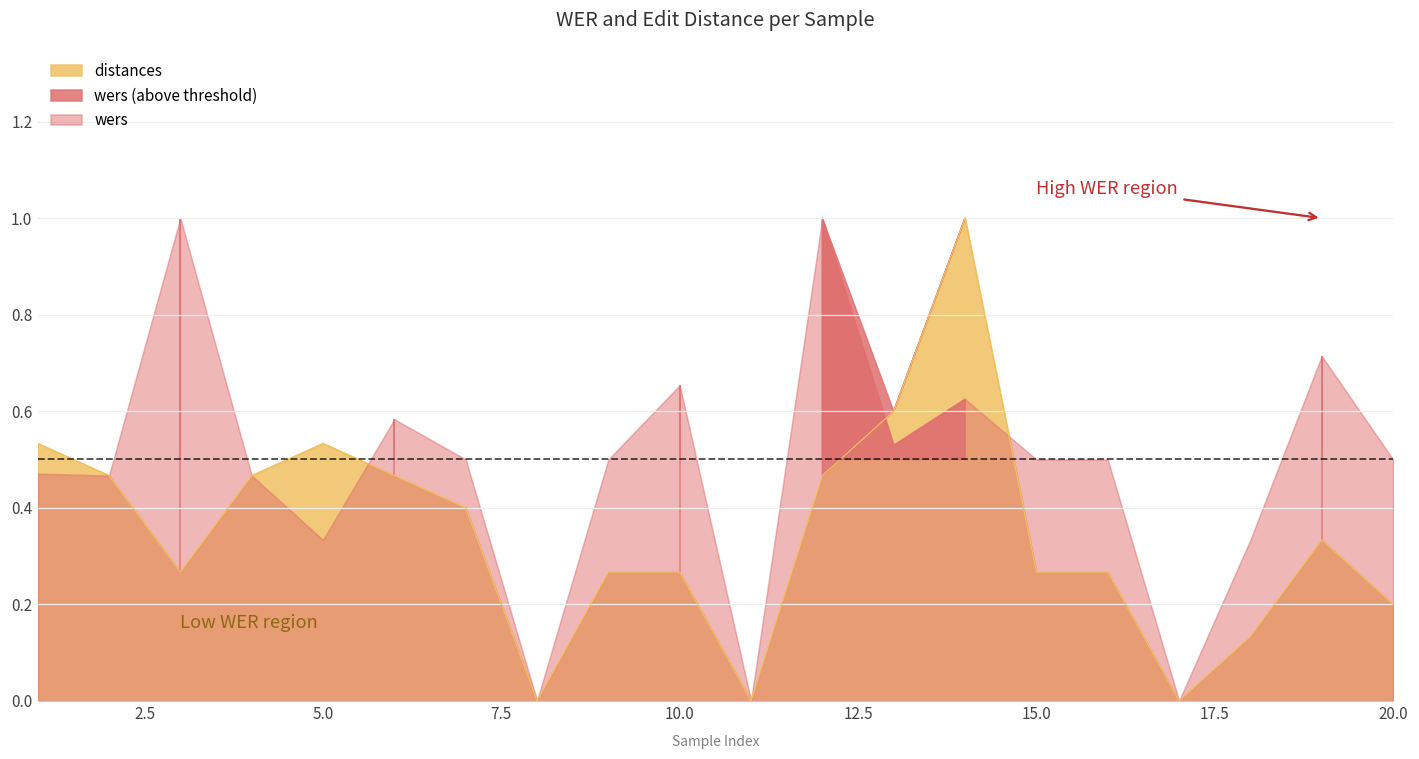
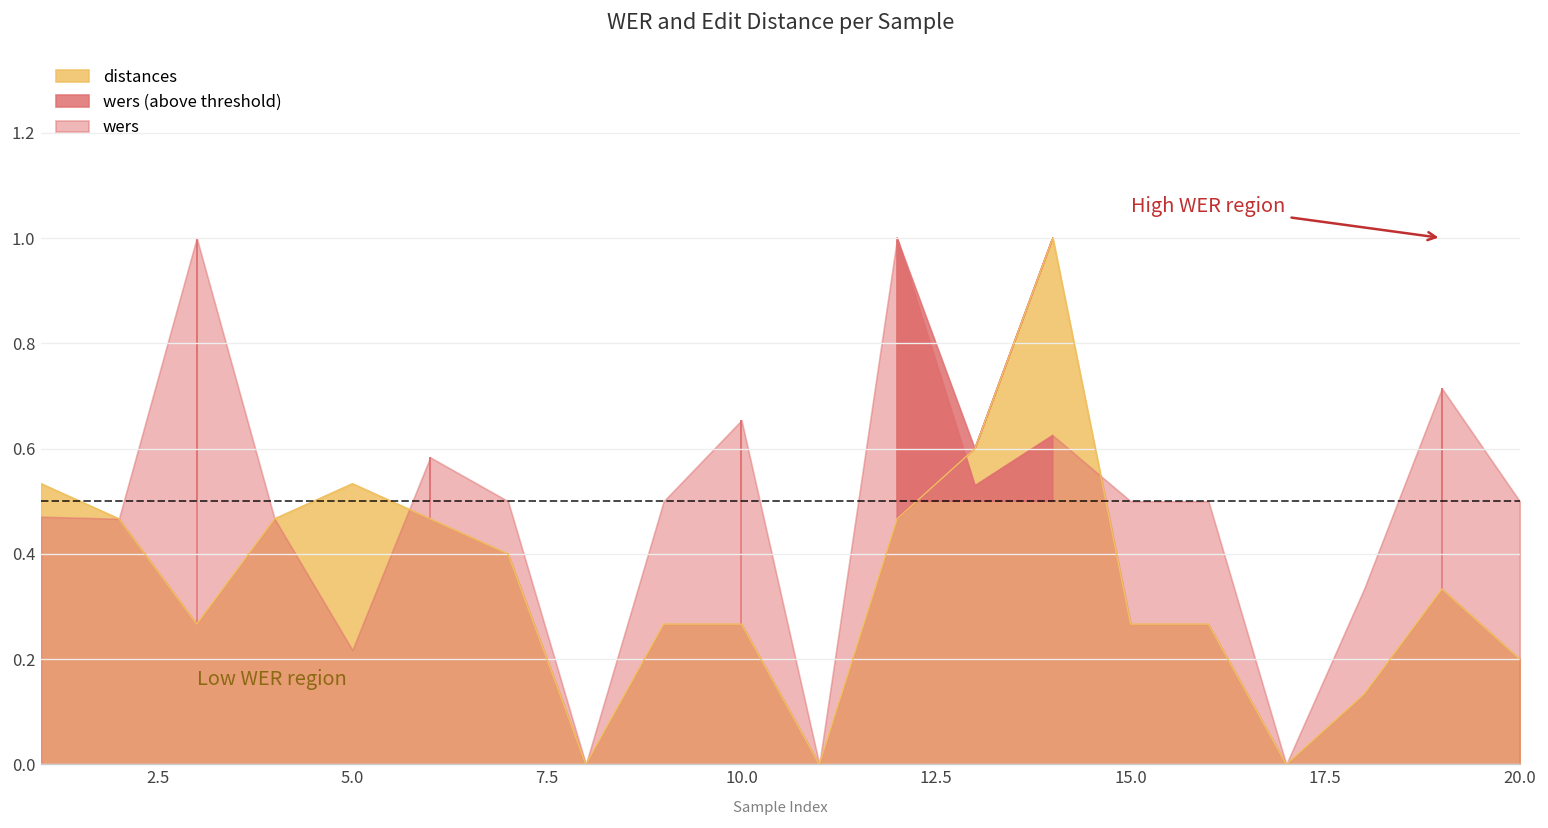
wers, 5.0: 0.33 -> 0.22
